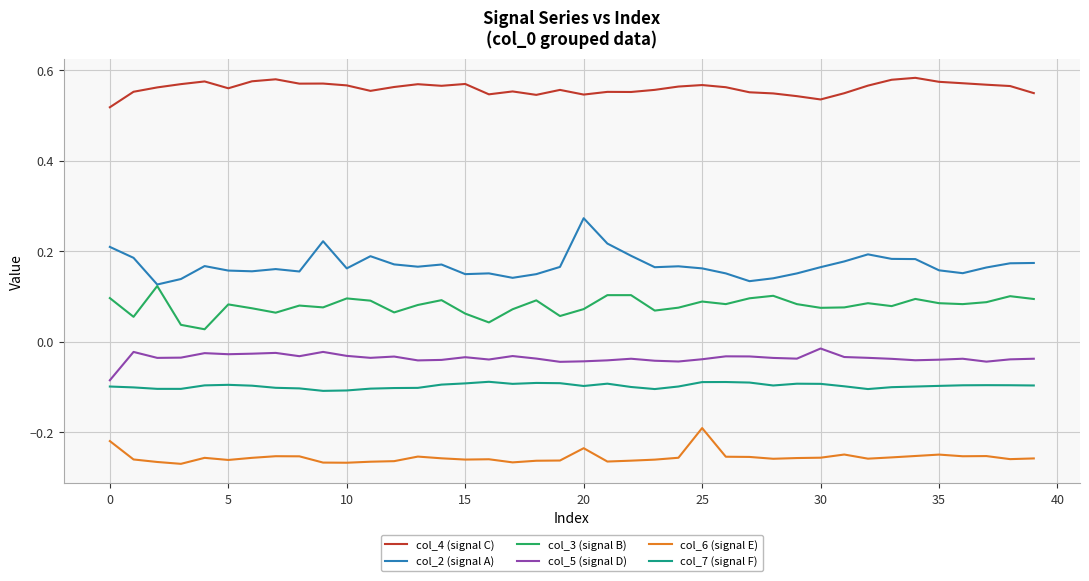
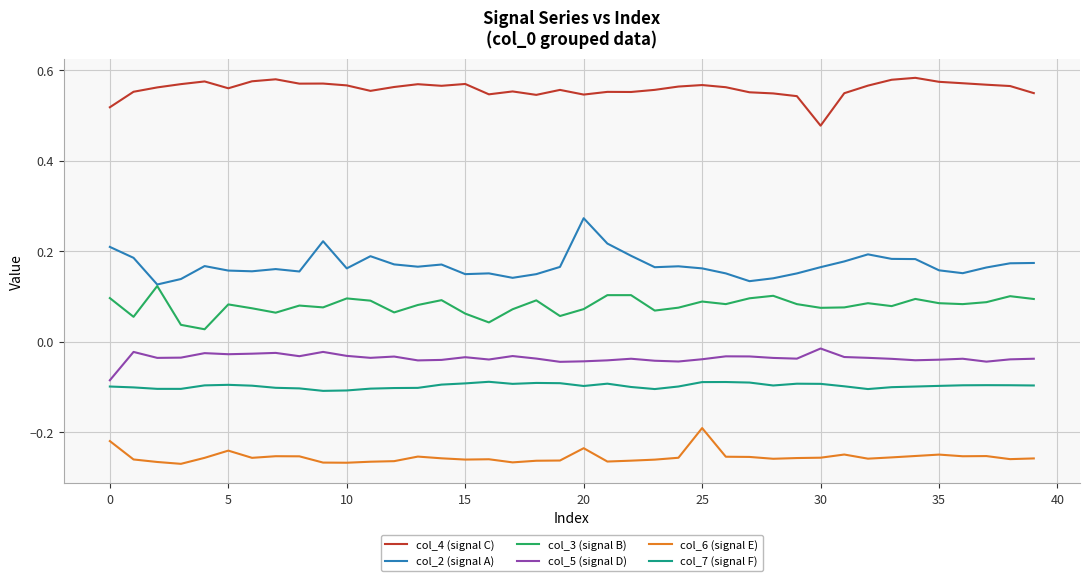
col_6 (signal E), 5: -0.26 -> -0.24
col_4 (signal C), 30: 0.54 -> 0.48
